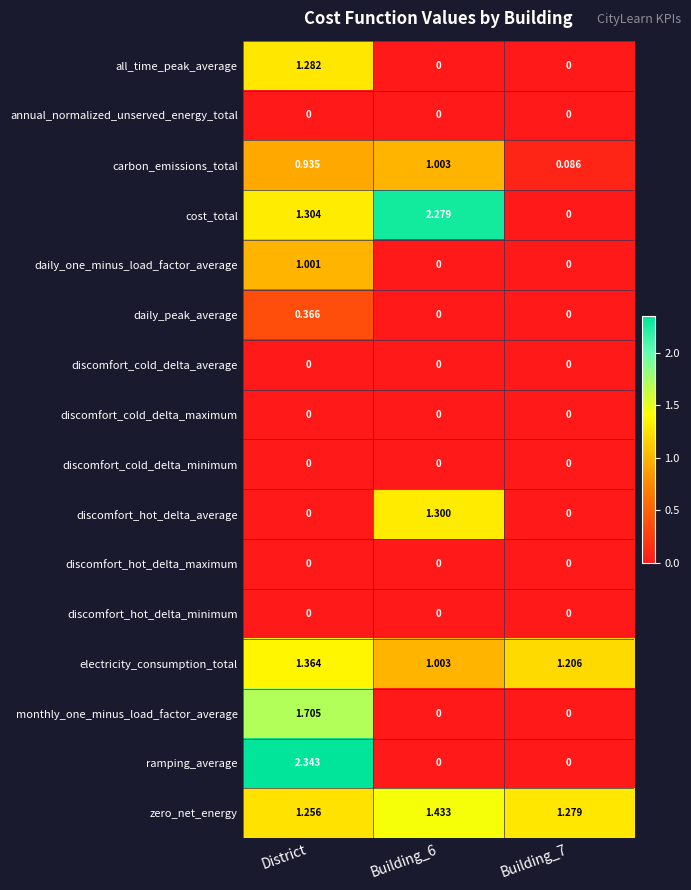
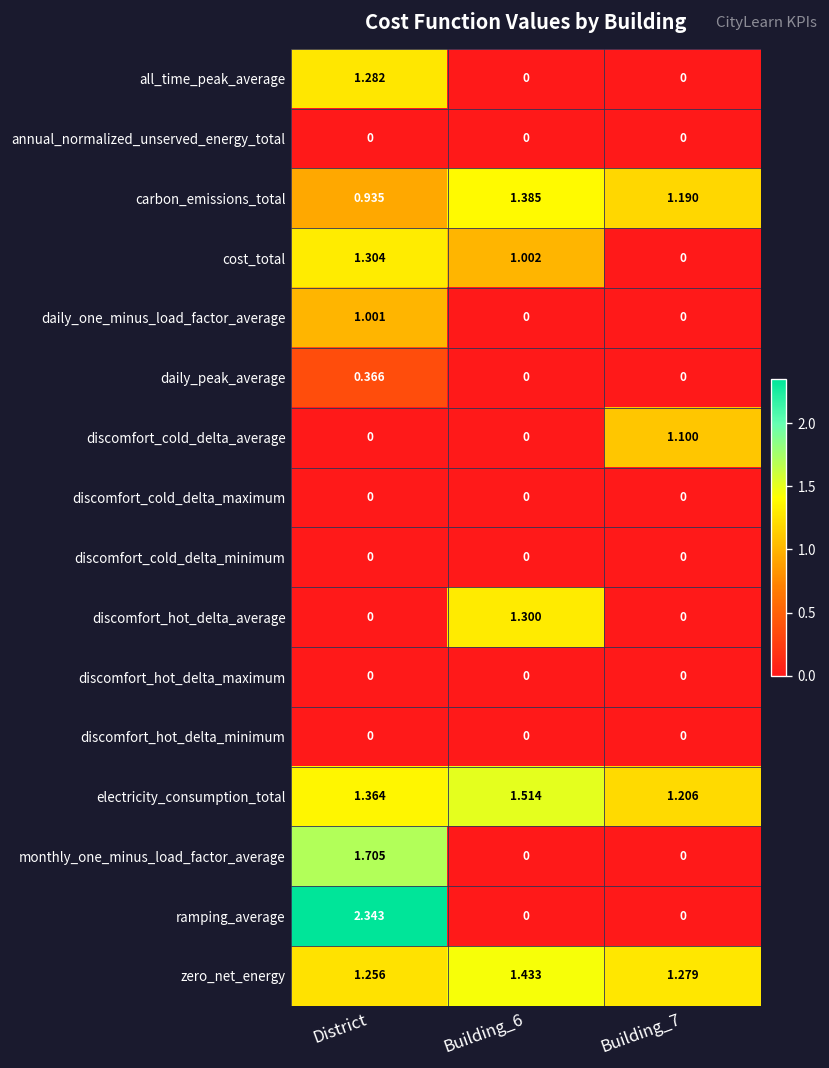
carbon_emissions_total, Building_6: 1.003 -> 1.385
carbon_emissions_total, Building_7: 0.086 -> 1.190
cost_total, Building_6: 2.279 -> 1.002
discomfort_cold_delta_average, Building_7: 0 -> 1.100
electricity_consumption_total, Building_6: 1.003 -> 1.514
